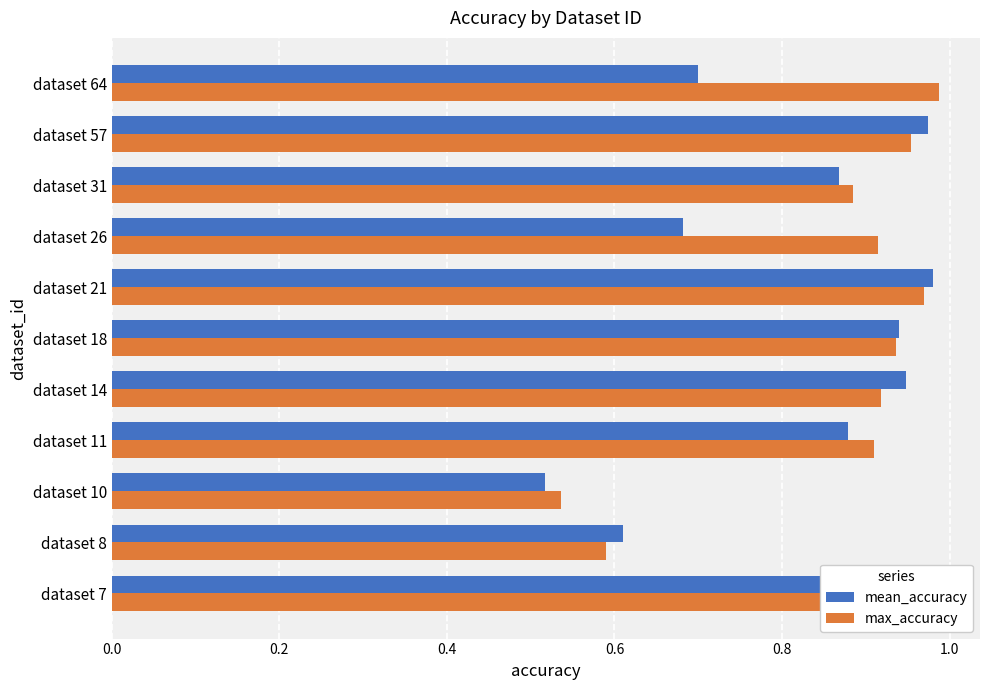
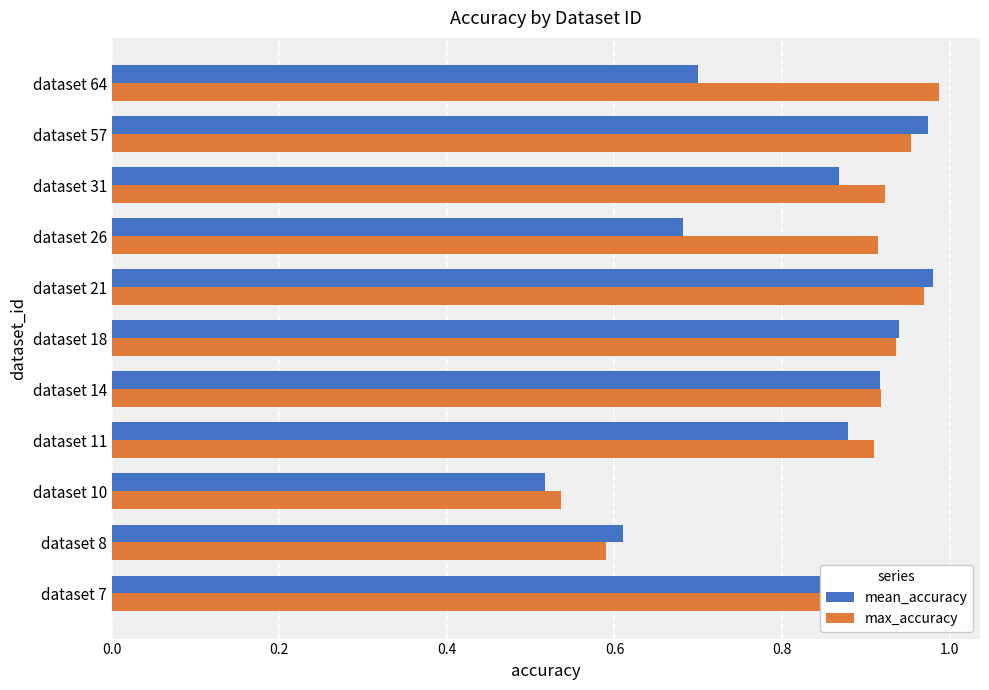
max_accuracy, dataset 31: 0.89 -> 0.92
mean_accuracy, dataset 14: 0.95 -> 0.92
